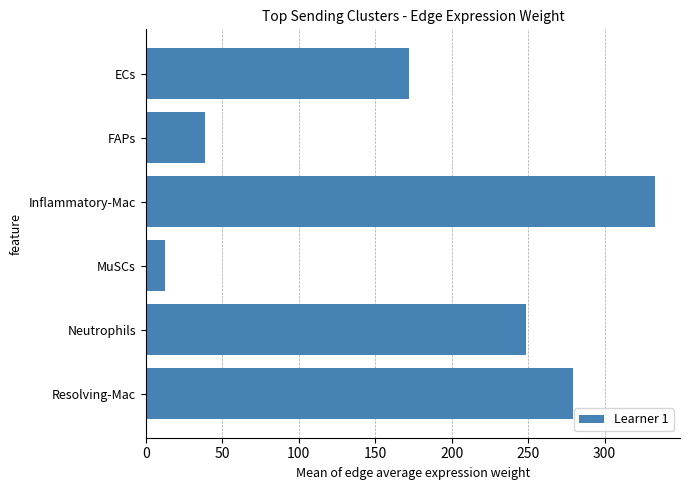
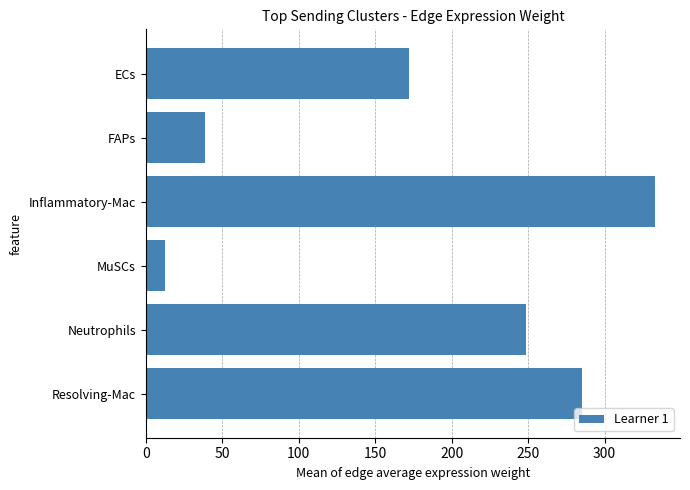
Resolving-Mac: 279 -> 285
